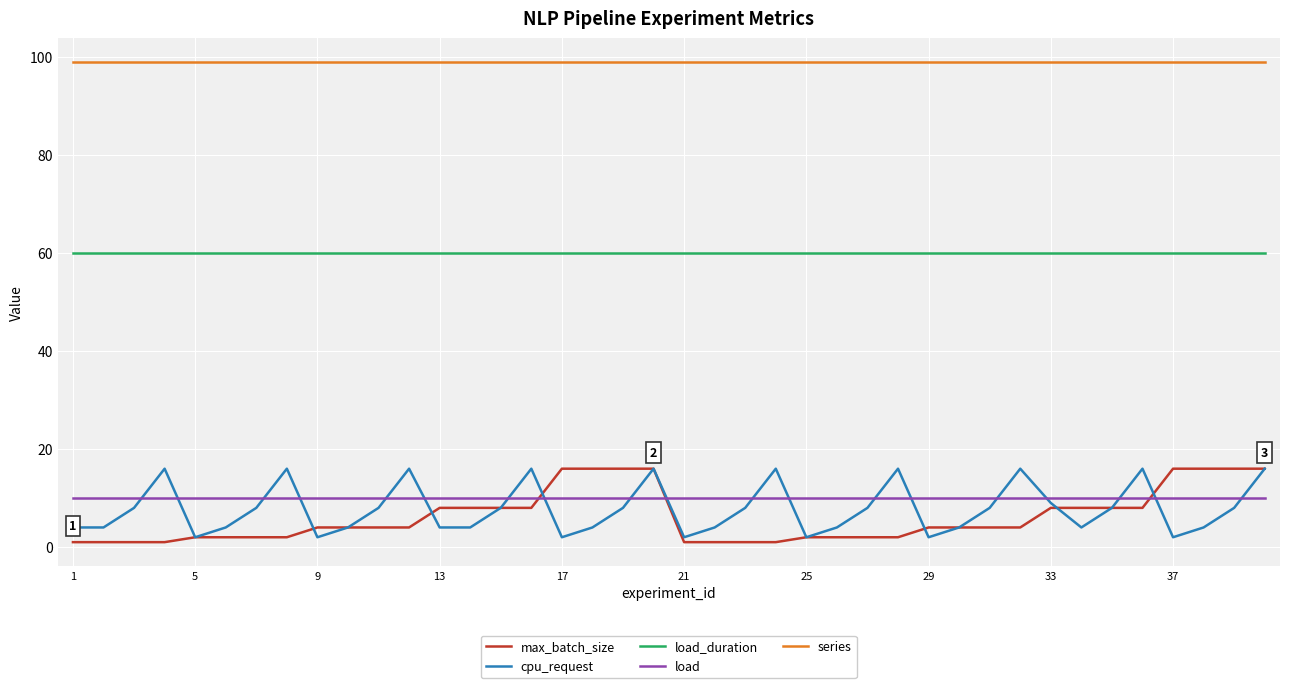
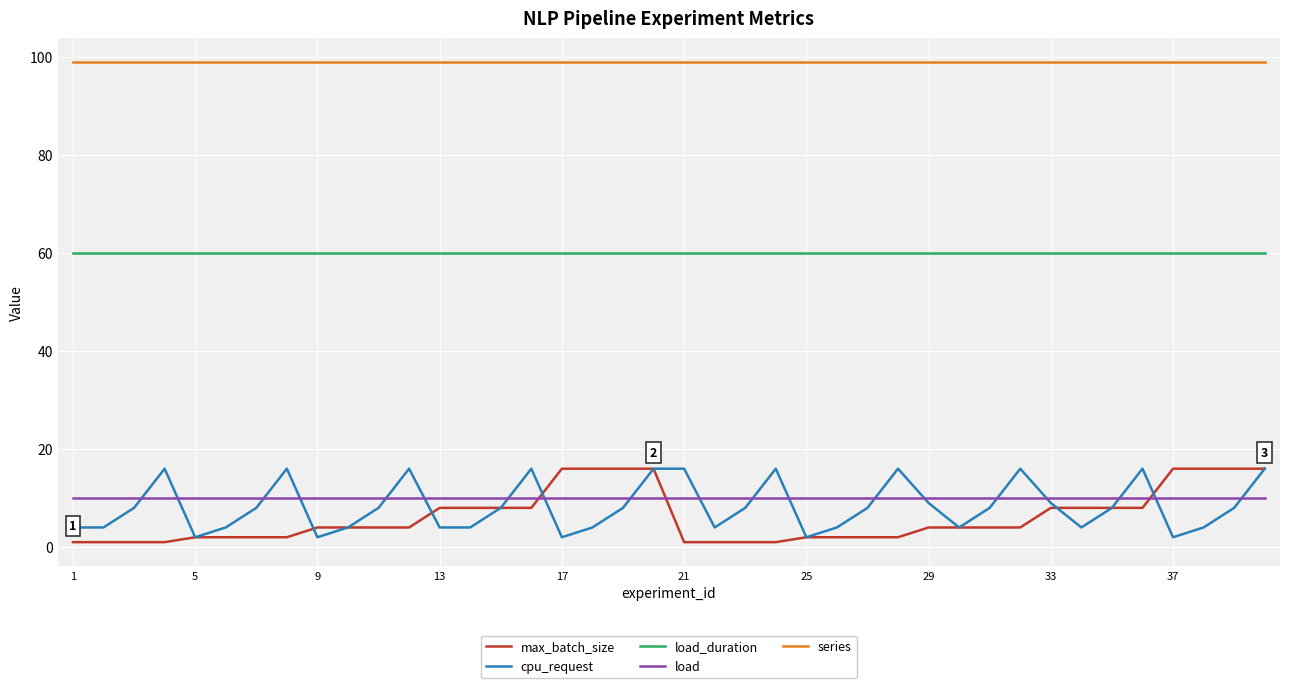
cpu_request, 21: 2 -> 16
cpu_request, 29: 2 -> 9
